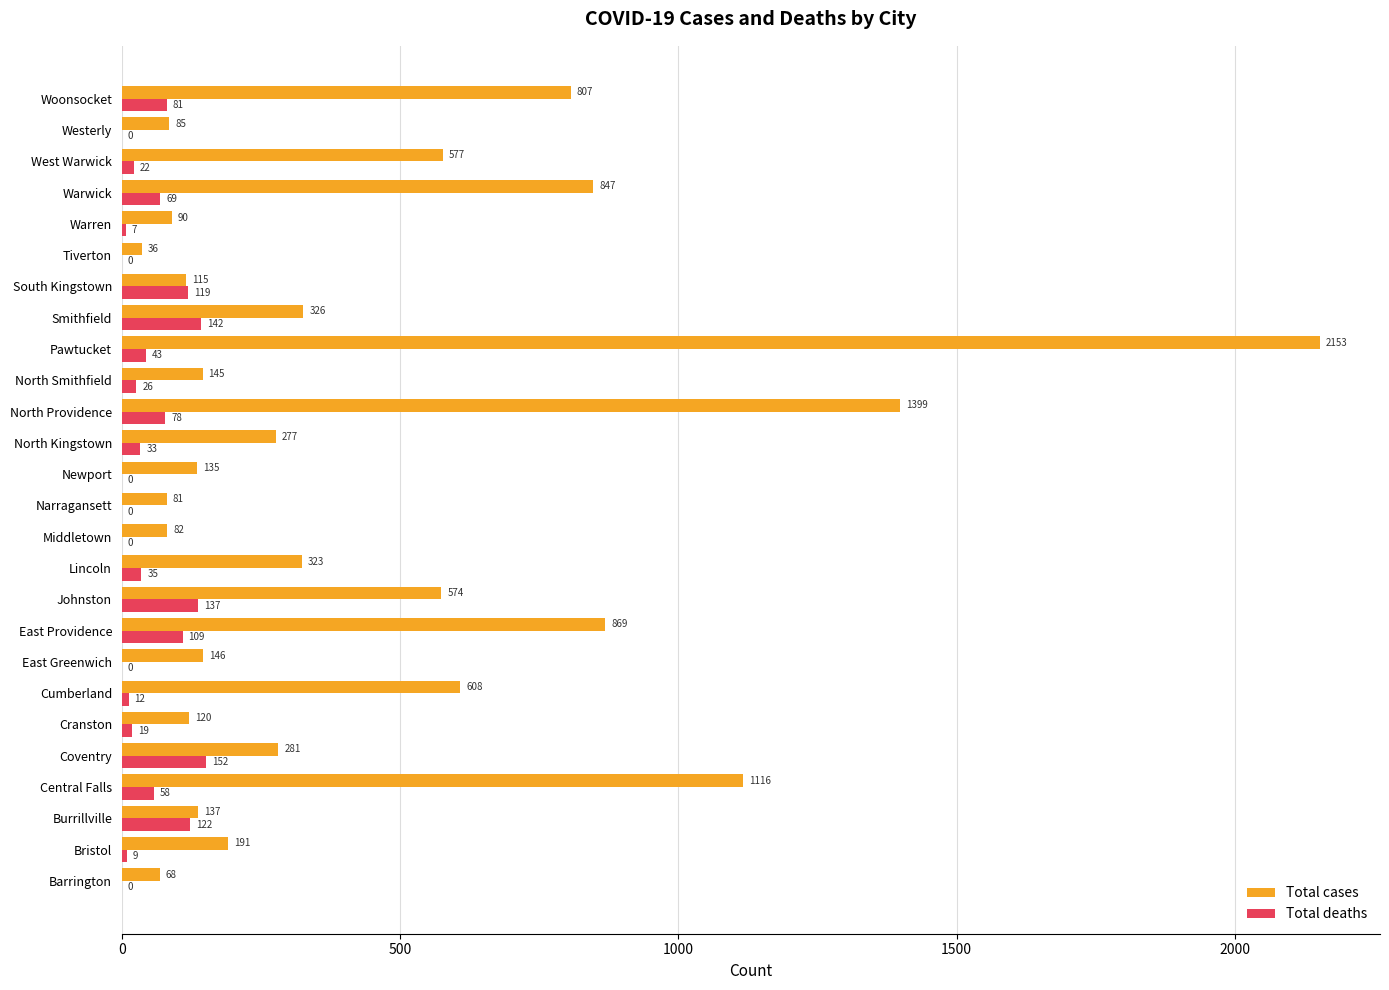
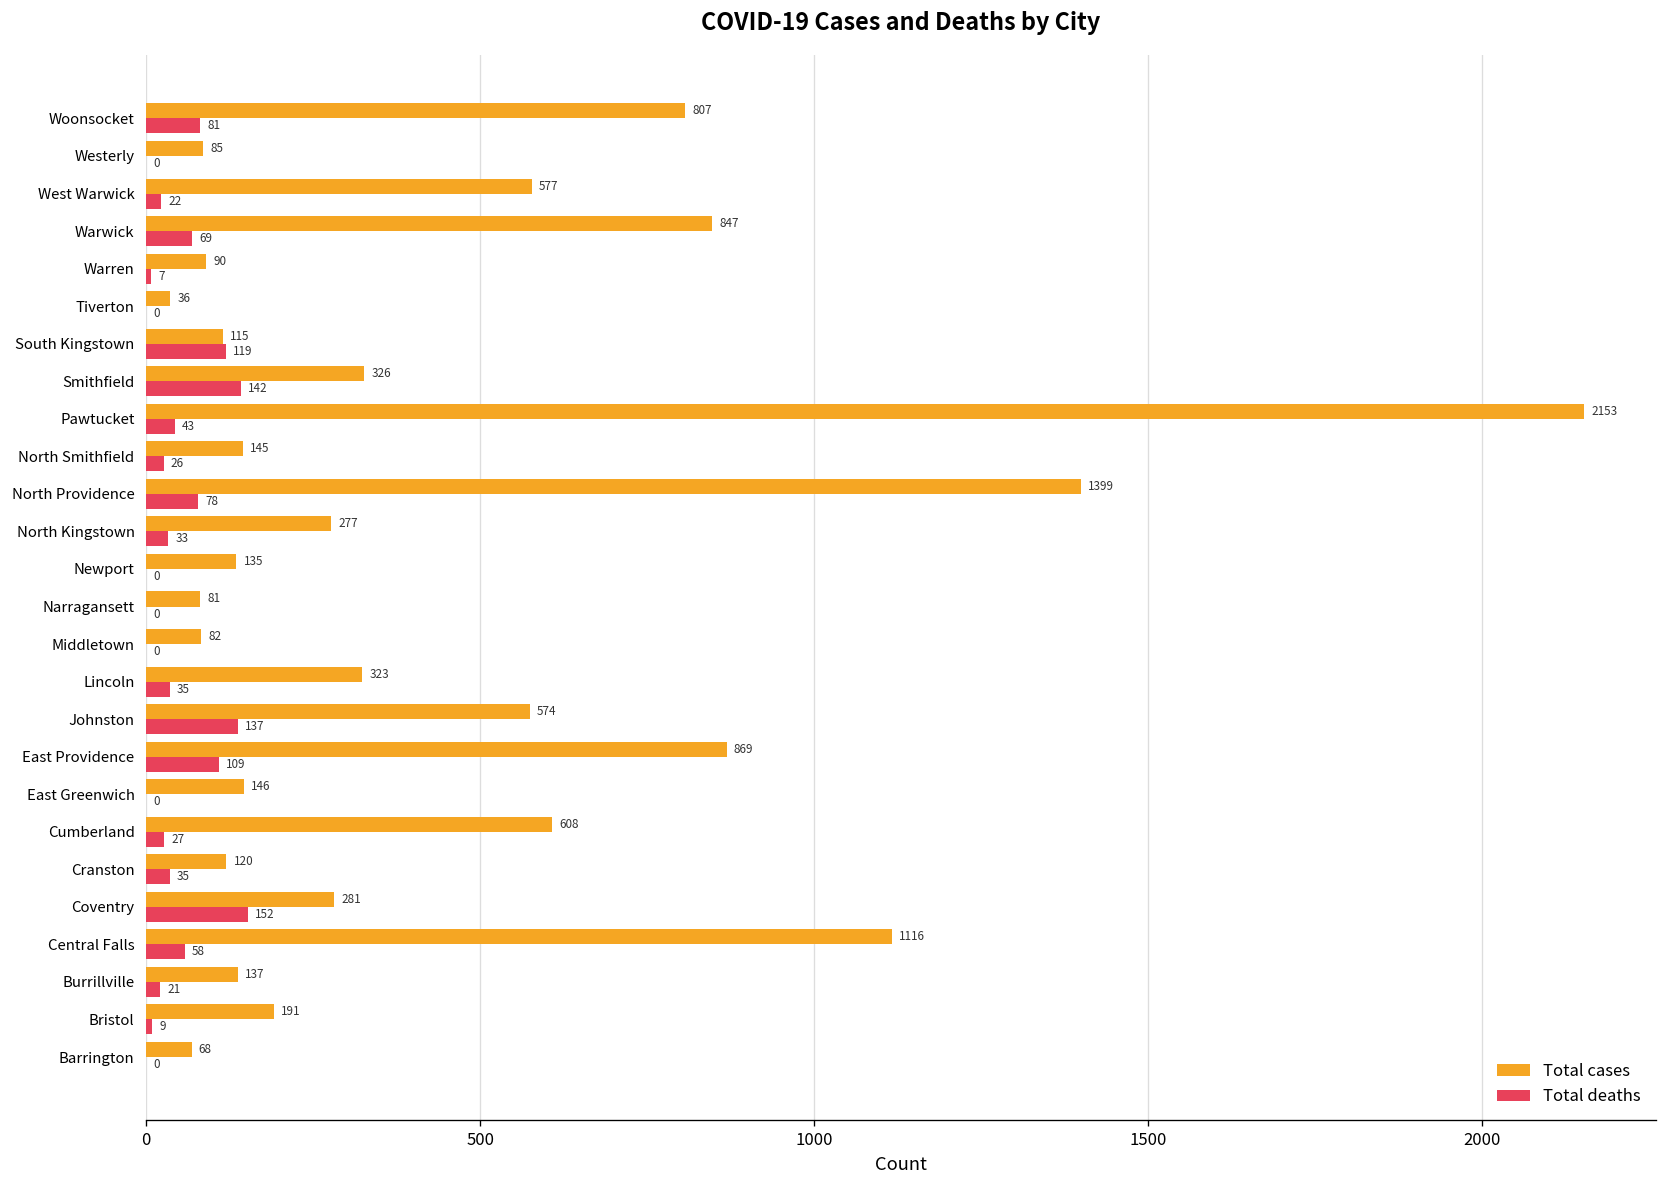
Total deaths, Cumberland: 12 -> 27
Total deaths, Cranston: 19 -> 35
Total deaths, Burrillville: 122 -> 21
